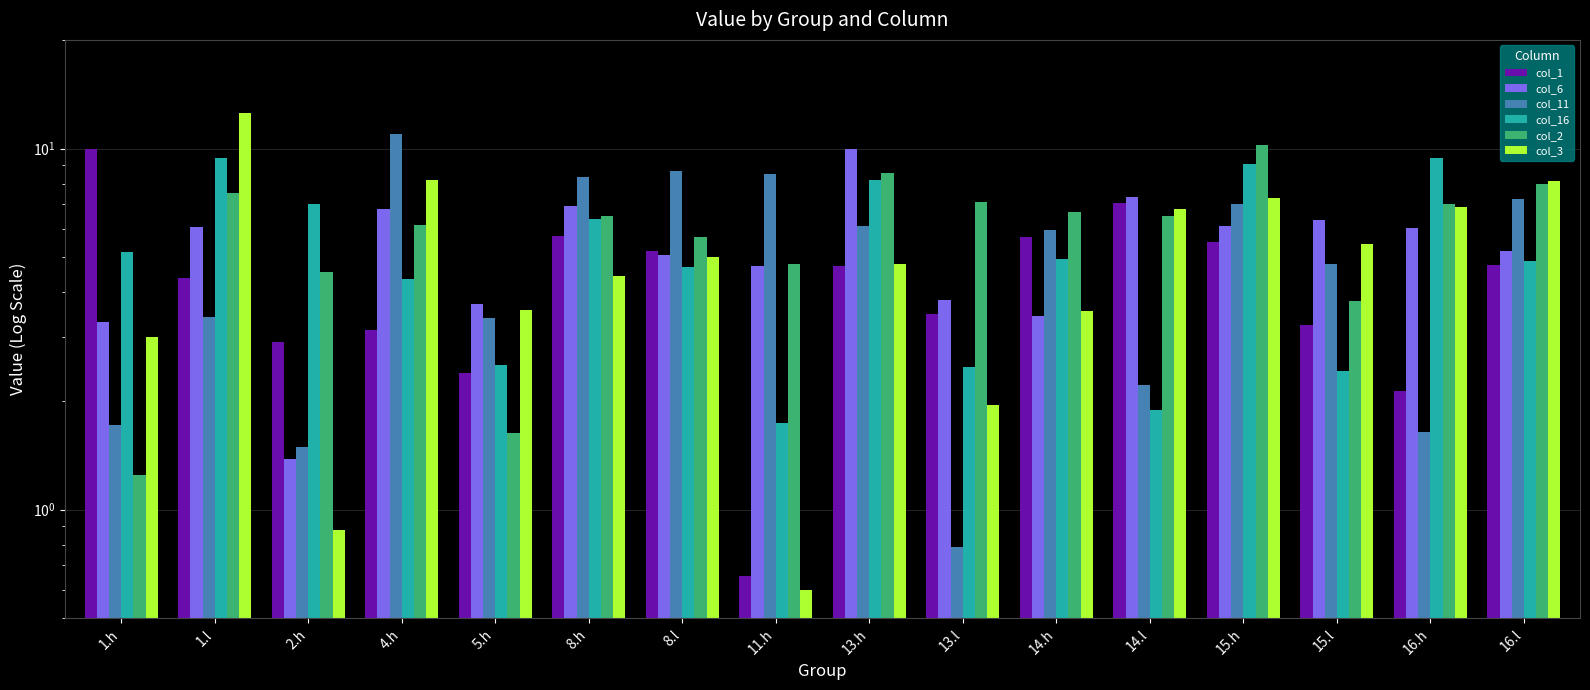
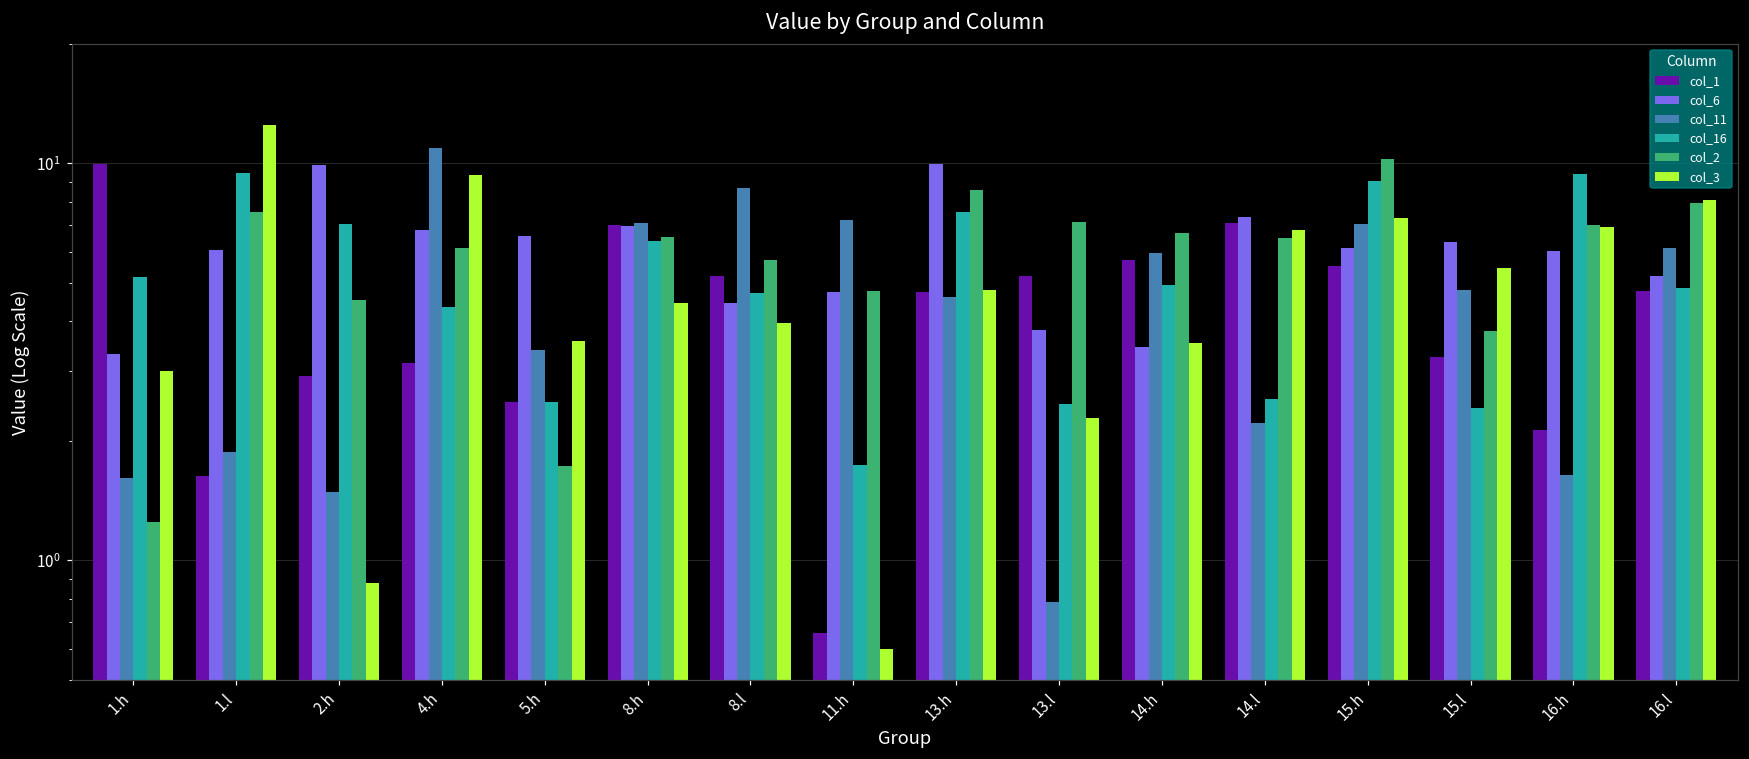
col_11, 1.h: 1.7 -> 1.6
col_1, 1.l: 4.4 -> 1.6
col_11, 1.l: 3.4 -> 1.9
col_6, 2.h: 1.38 -> 9.9
col_3, 4.h: 8.2 -> 9.3
col_1, 5.h: 2.4 -> 2.5
col_6, 5.h: 3.7 -> 6.6
col_2, 5.h: 1.6 -> 1.7
col_1, 8.h: 5.7 -> 7.0
col_11, 8.h: 8.3 -> 7.1
col_6, 8.l: 5.1 -> 4.4
col_3, 8.l: 5.0 -> 4.0
col_11, 11.h: 8.5 -> 7.2
col_11, 13.h: 6.1 -> 4.6
col_16, 13.h: 8.2 -> 7.6
col_1, 13.l: 3.5 -> 5.2
col_3, 13.l: 1.9 -> 2.3
col_16, 14.l: 1.9 -> 2.5
col_11, 16.l: 7.2 -> 6.1
